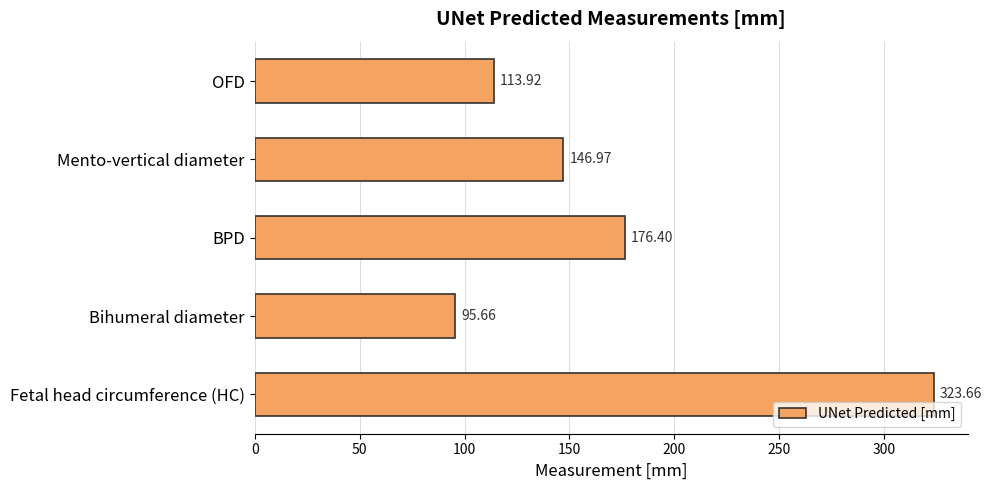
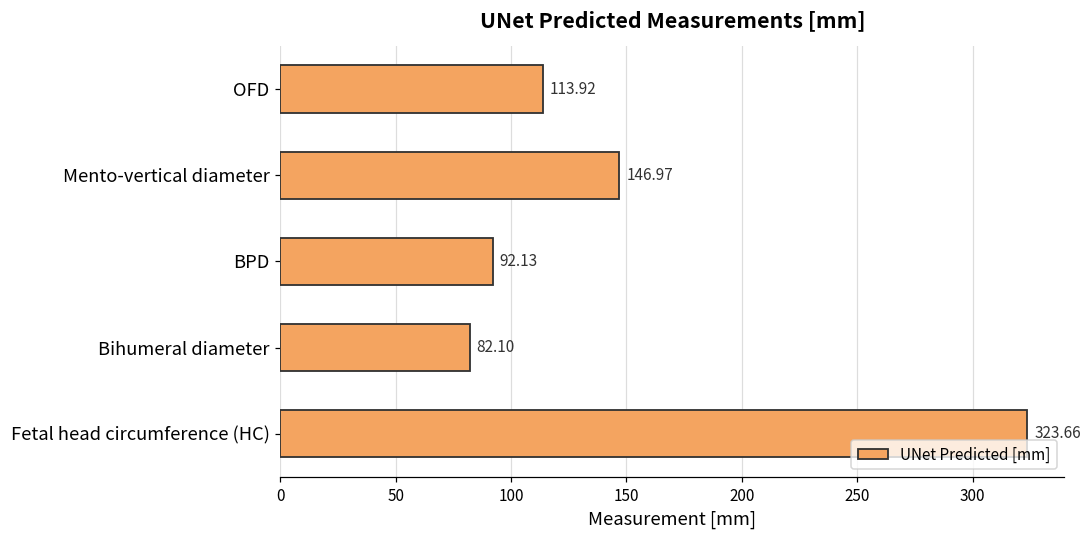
BPD: 176.40 -> 92.13
Bihumeral diameter: 95.66 -> 82.10
